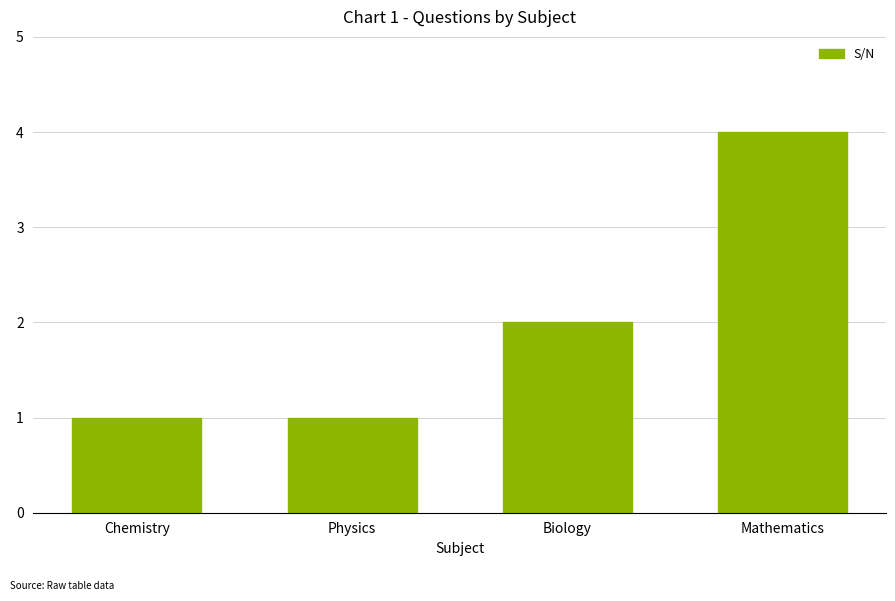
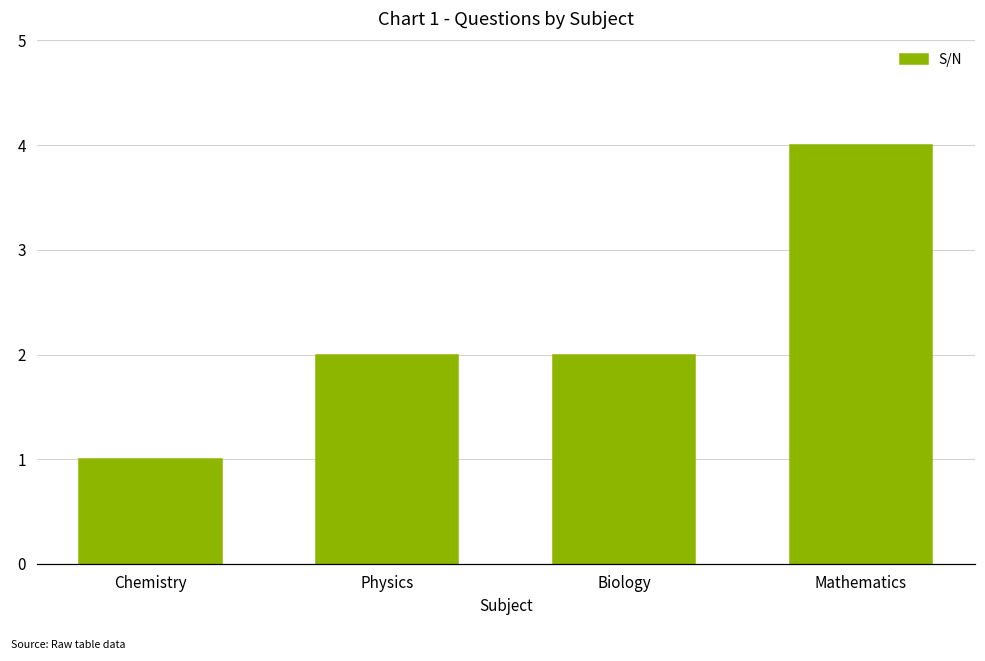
Physics: 1 -> 2
